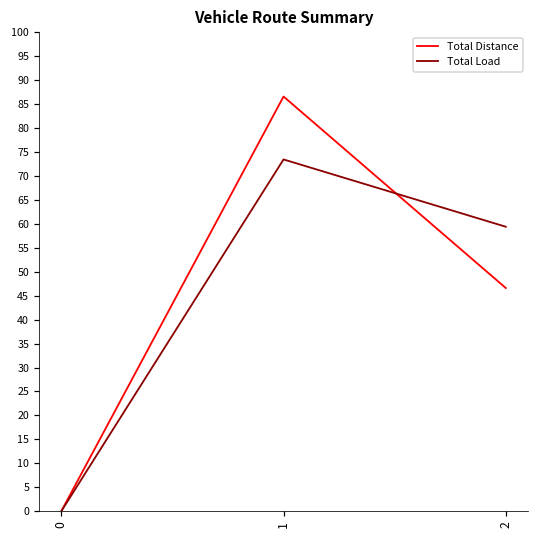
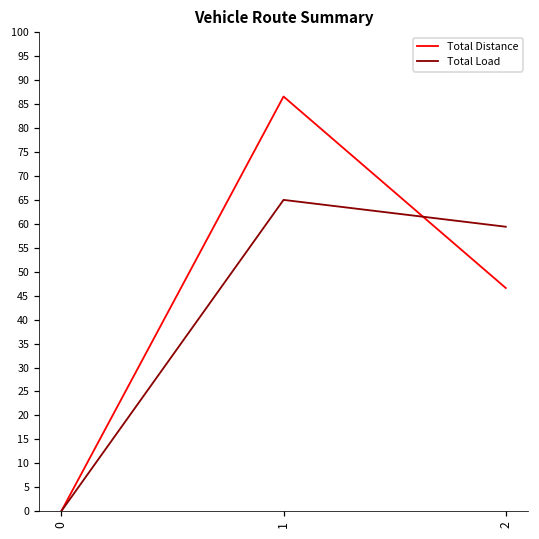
Total Load, 1: 73 -> 65
